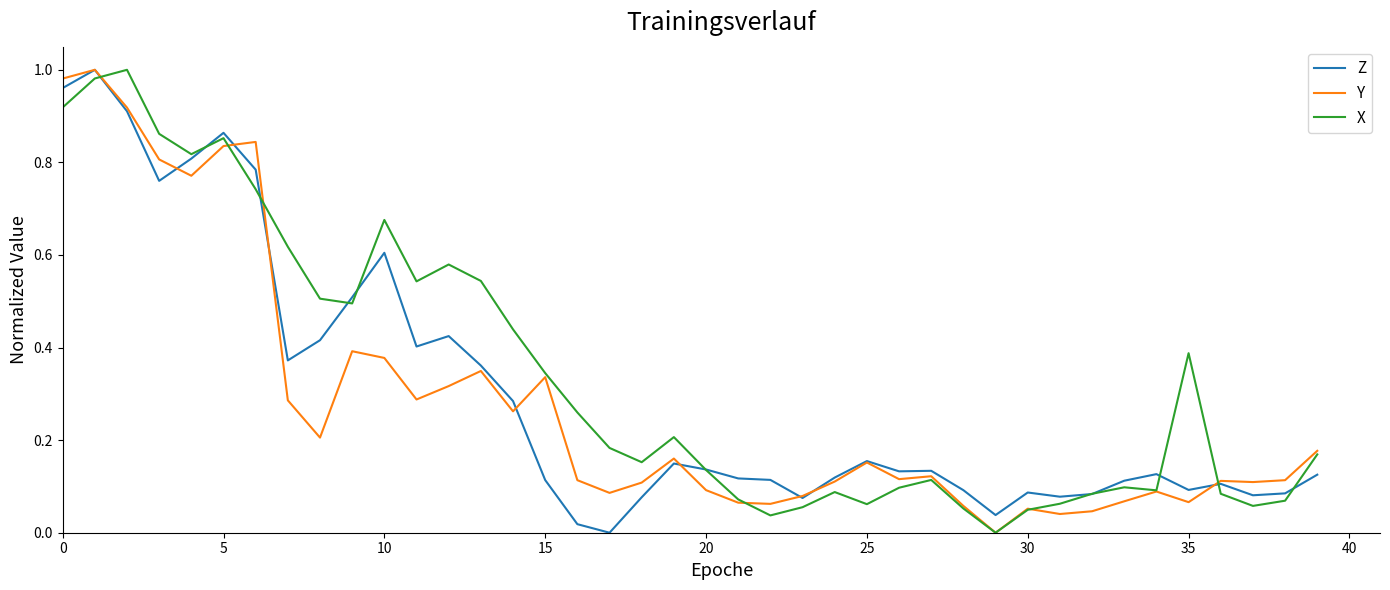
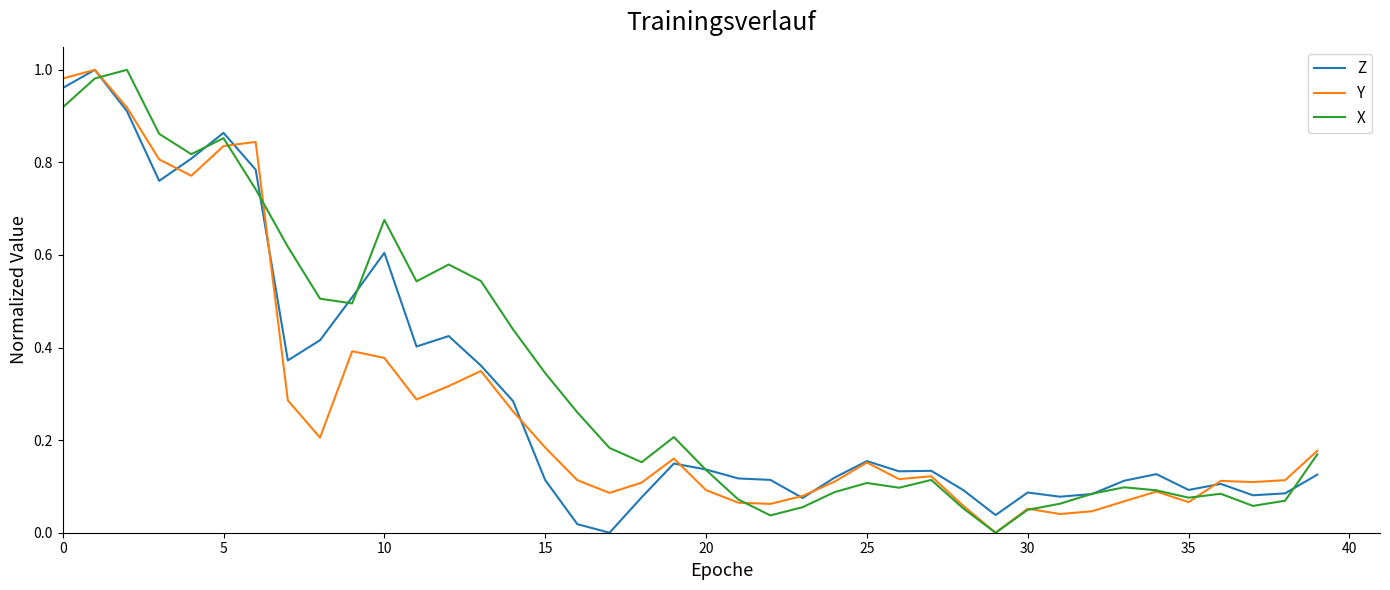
Y, 15: 0.34 -> 0.18
X, 25: 0.06 -> 0.11
X, 35: 0.39 -> 0.08
